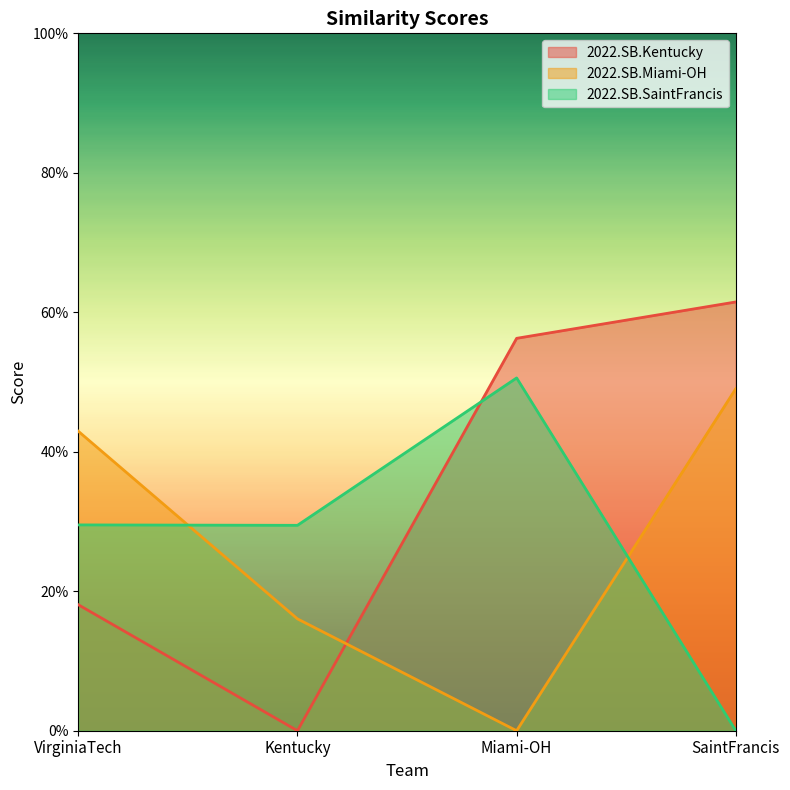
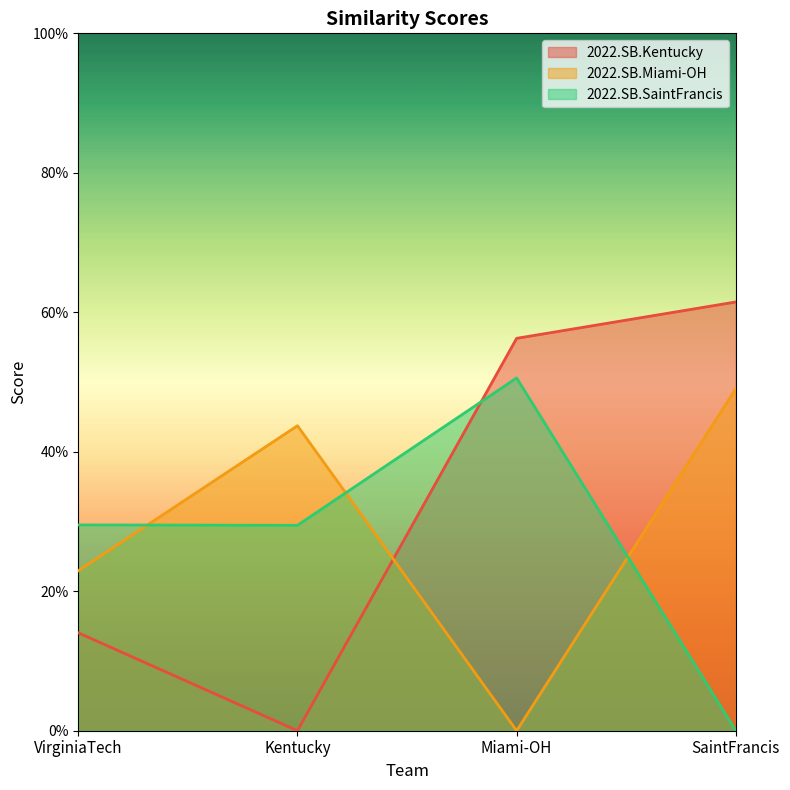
2022.SB.Kentucky, VirginiaTech: 18% -> 14%
2022.SB.Miami-OH, VirginiaTech: 43% -> 23%
2022.SB.Miami-OH, Kentucky: 16% -> 44%
